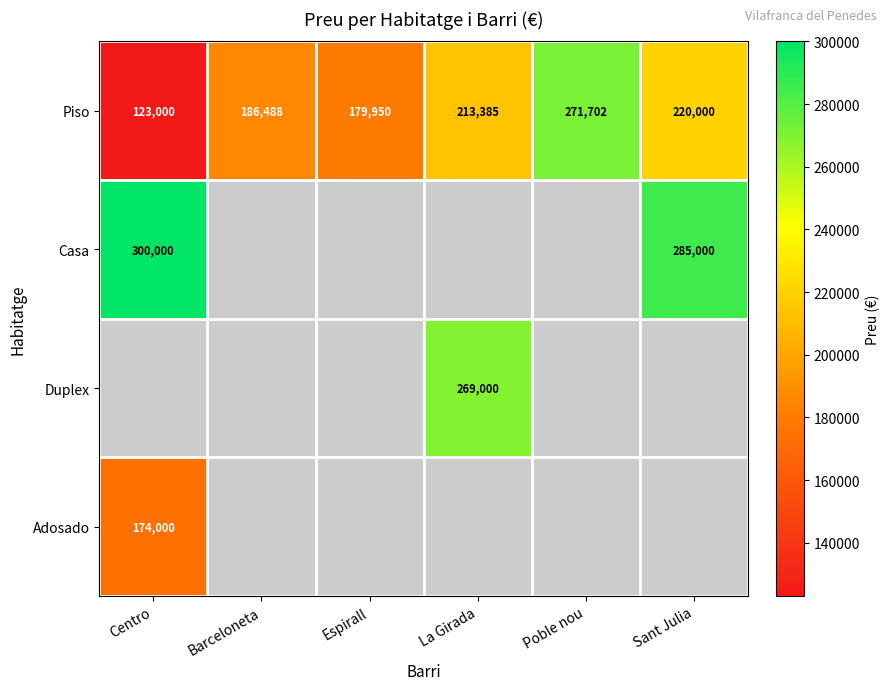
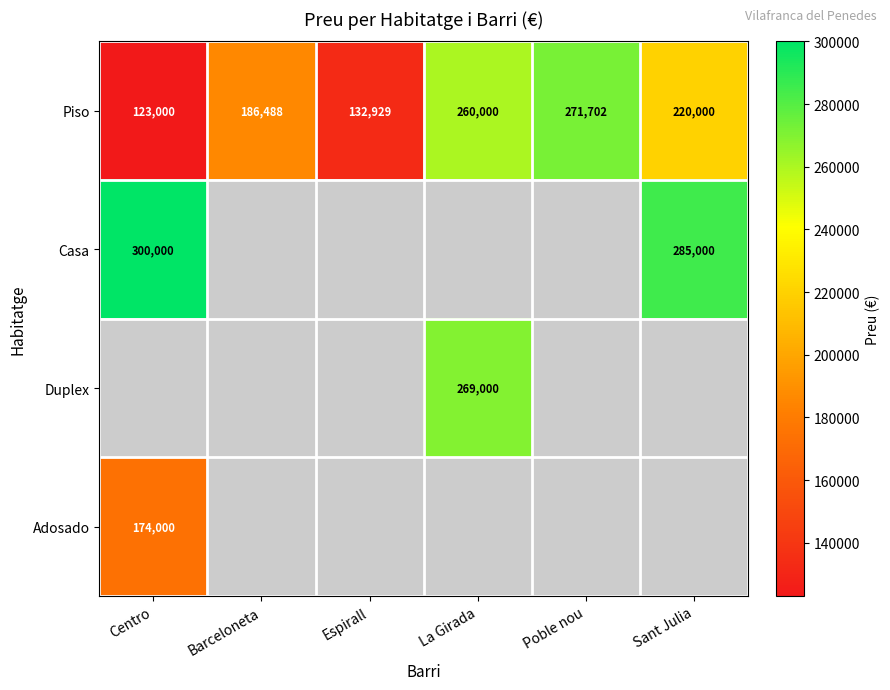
Piso, Espirall: 179,950 -> 132,929
Piso, La Girada: 213,385 -> 260,000
